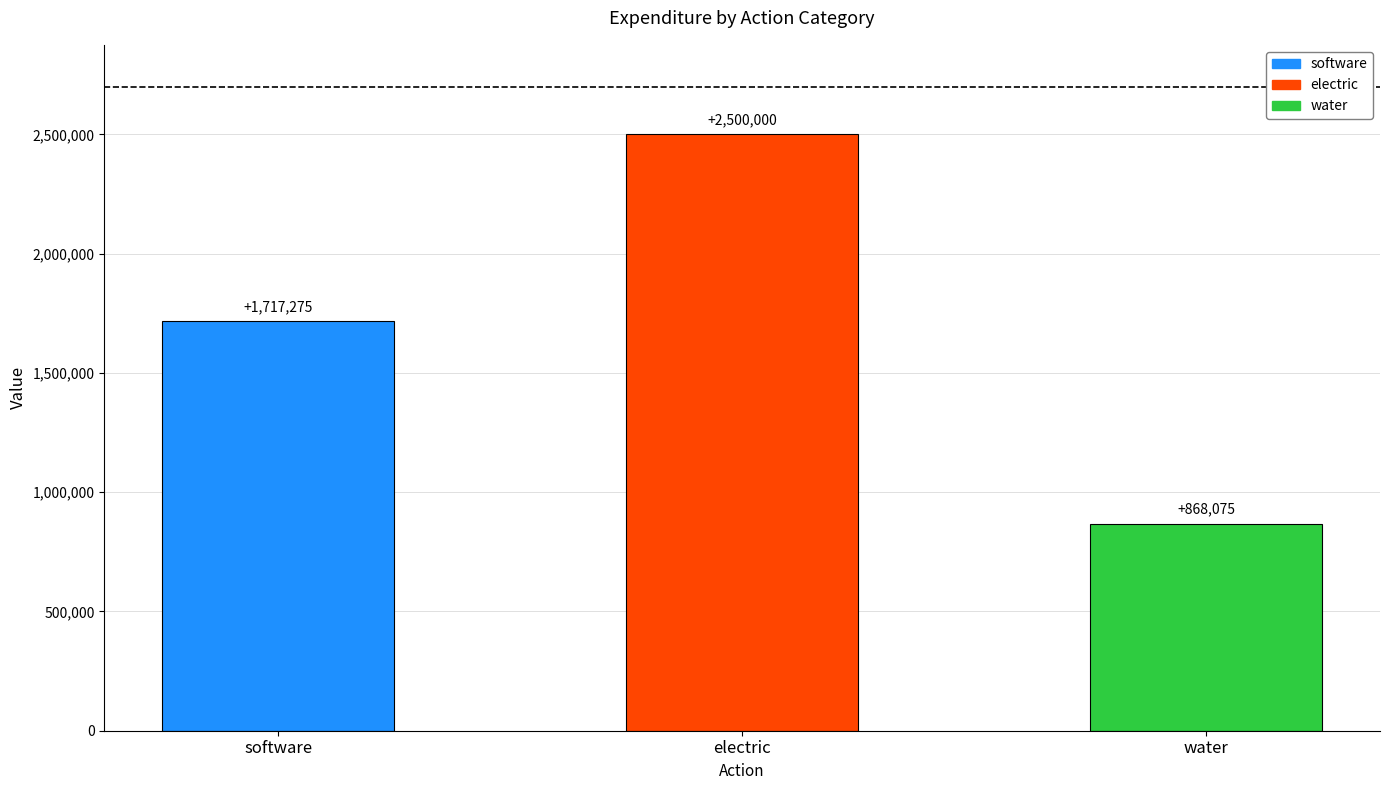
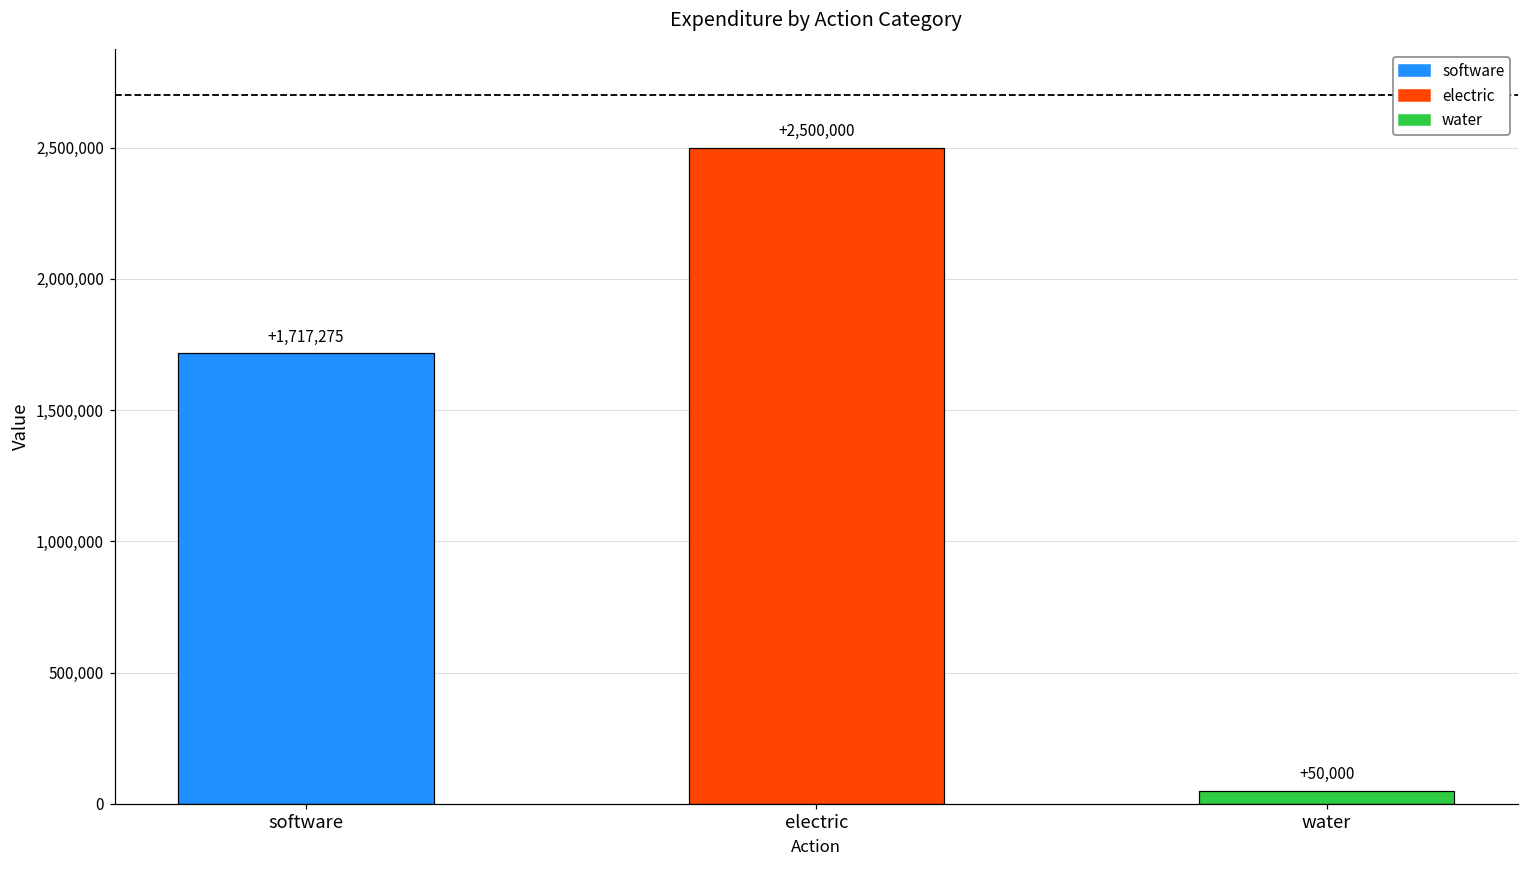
water: +868,075 -> +50,000
